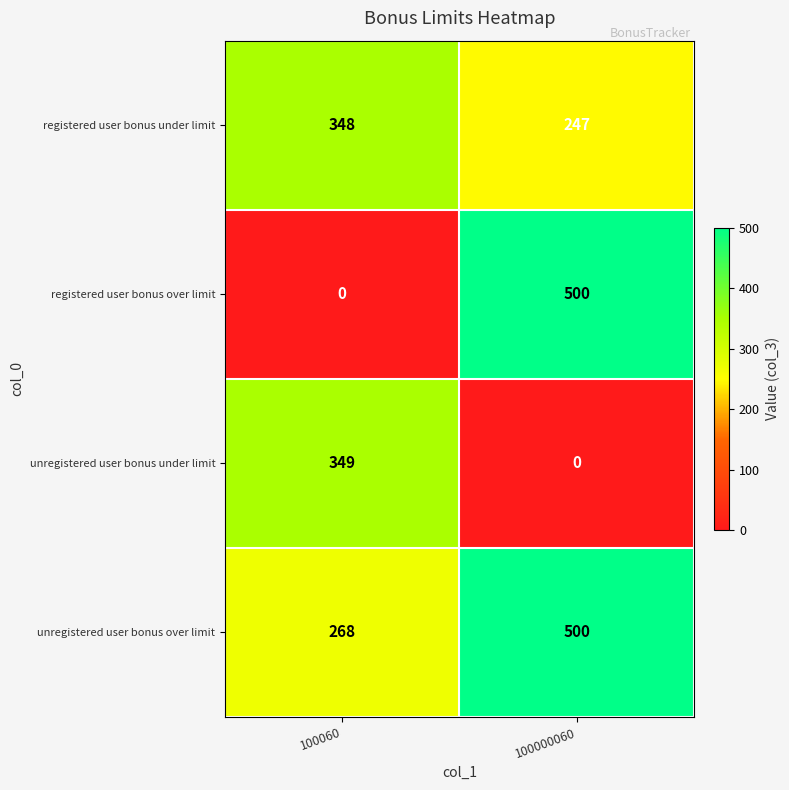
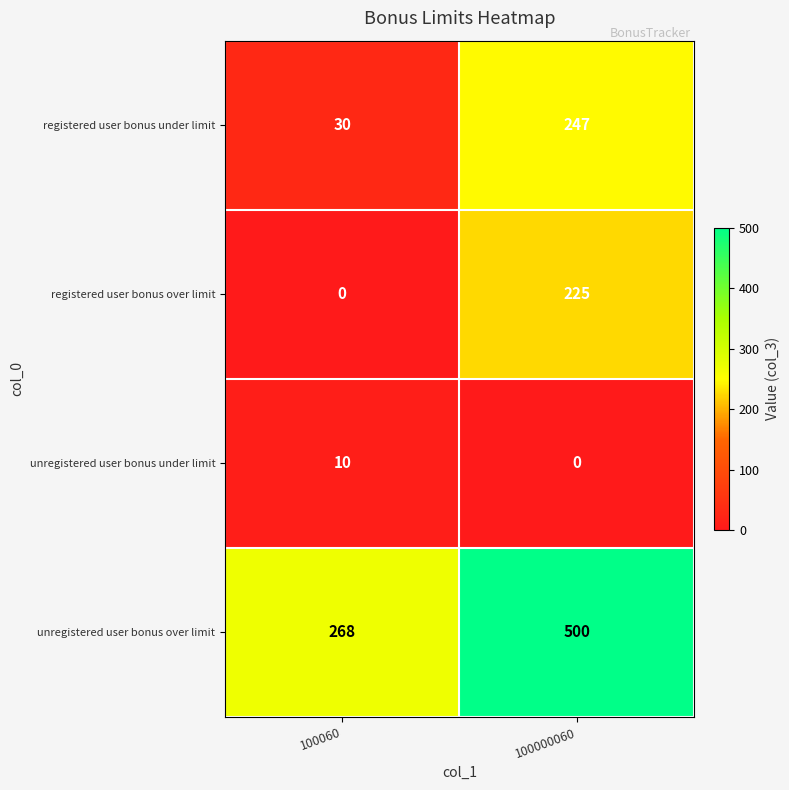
registered user bonus under limit, 100060: 348 -> 30
registered user bonus over limit, 100000060: 500 -> 225
unregistered user bonus under limit, 100060: 349 -> 10
